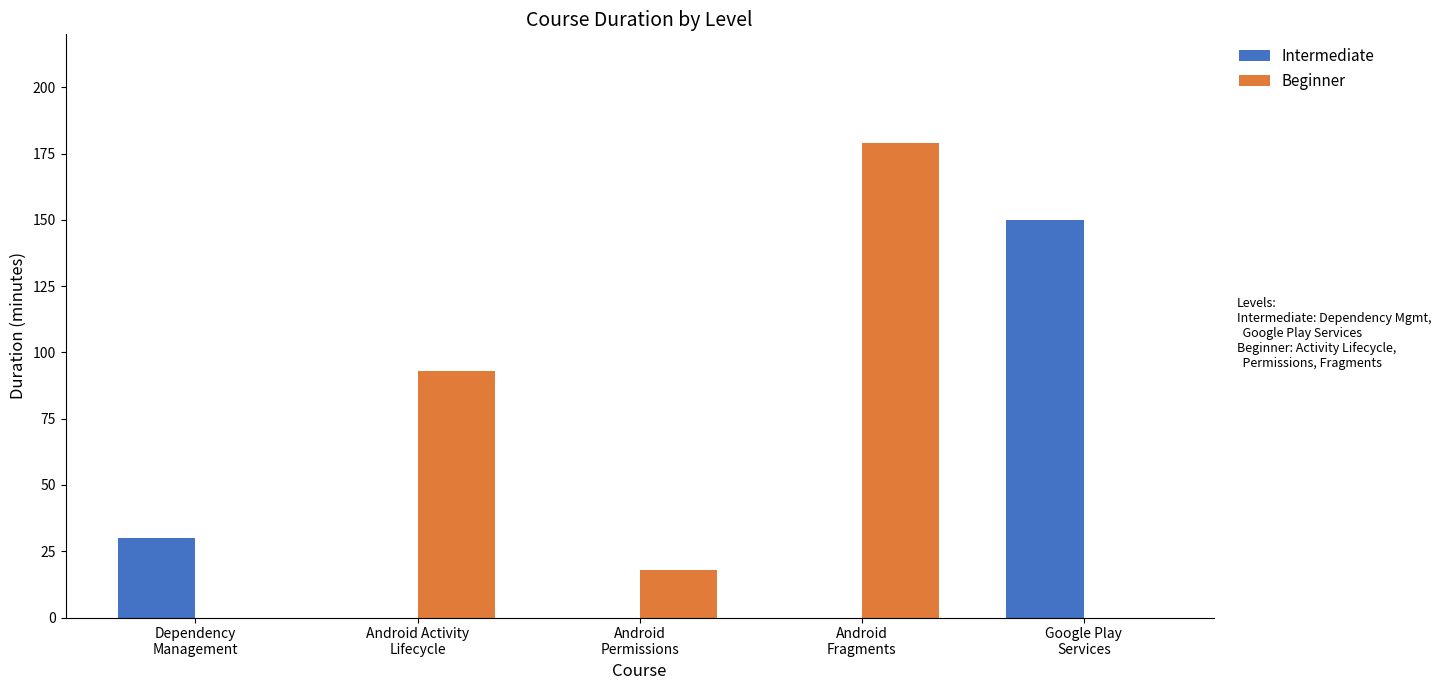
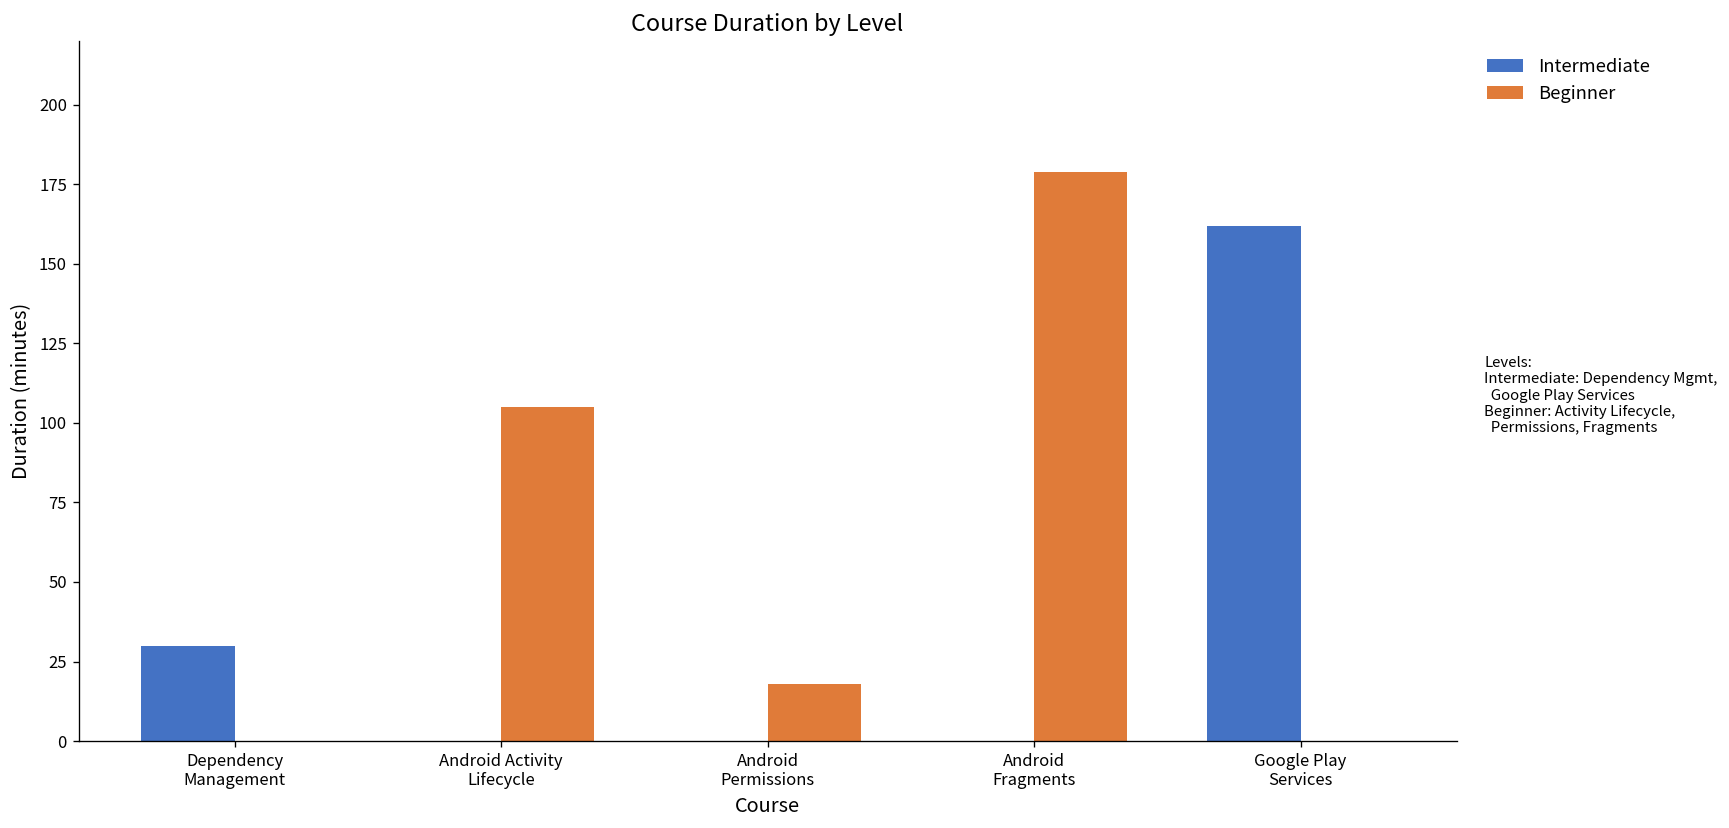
Beginner, Android Activity Lifecycle: 93 -> 105
Intermediate, Google Play Services: 150 -> 162
